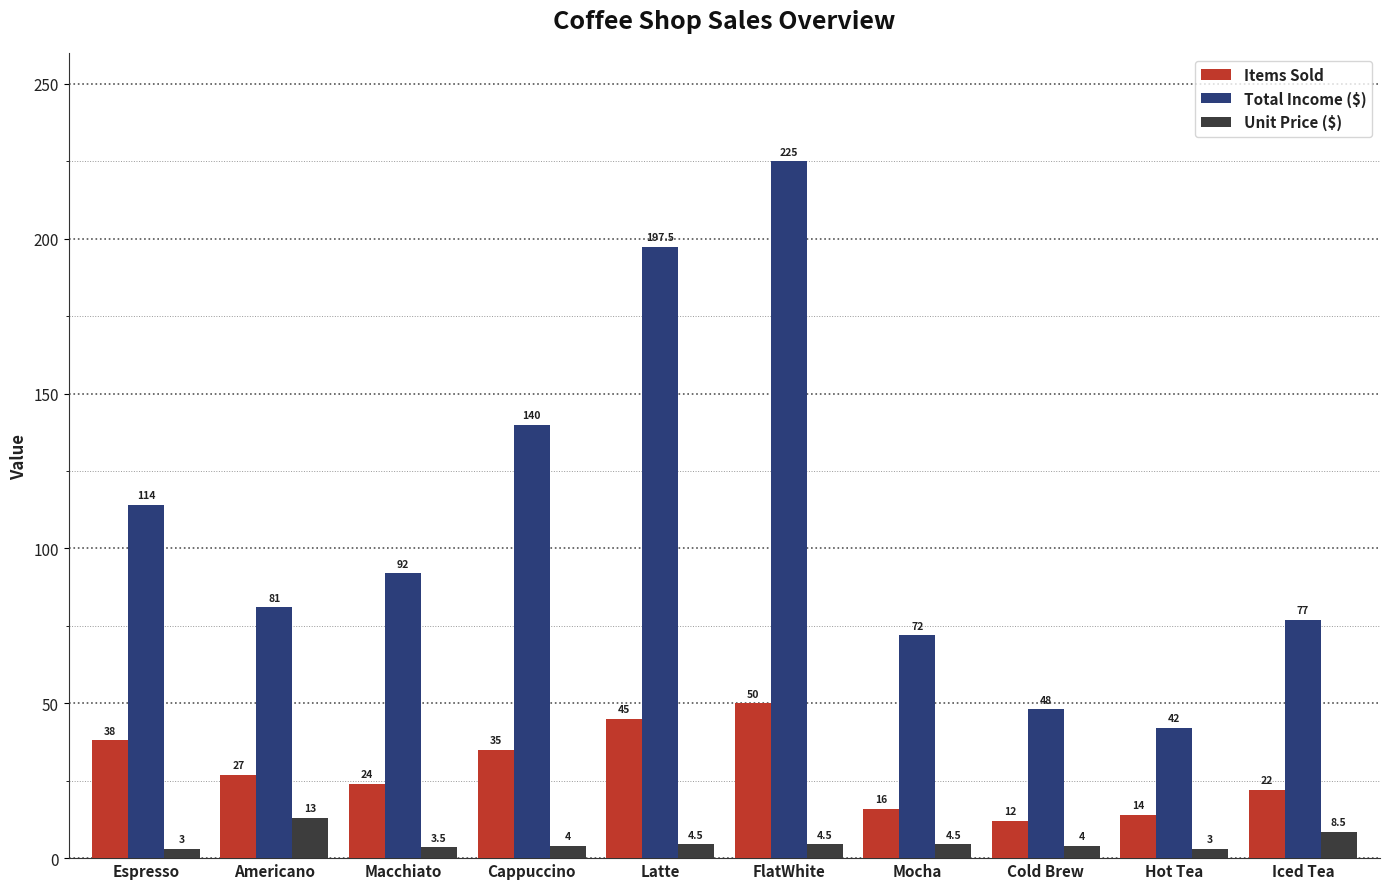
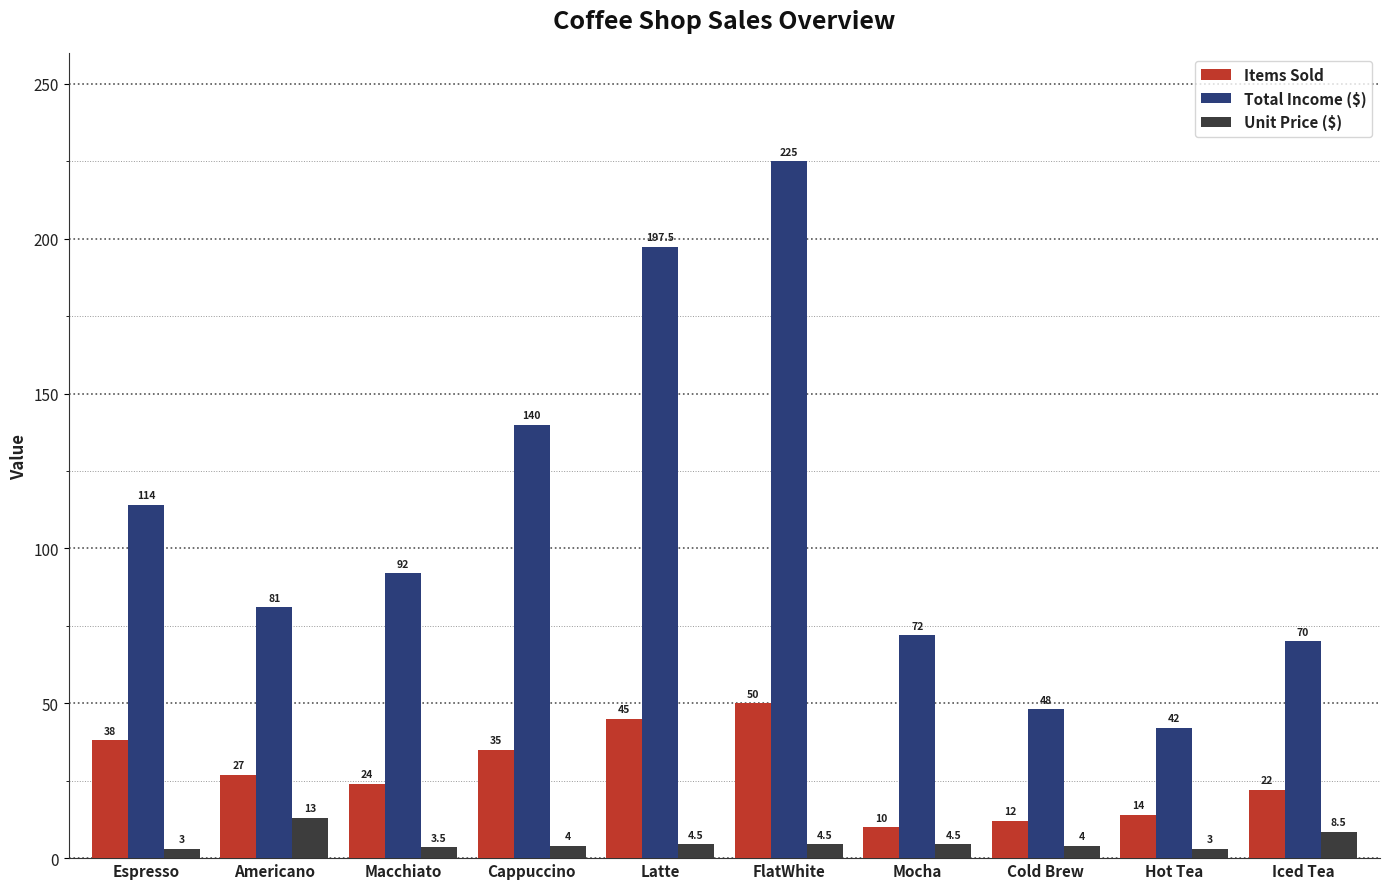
Items Sold, Mocha: 16 -> 10
Total Income ($), Iced Tea: 77 -> 70
